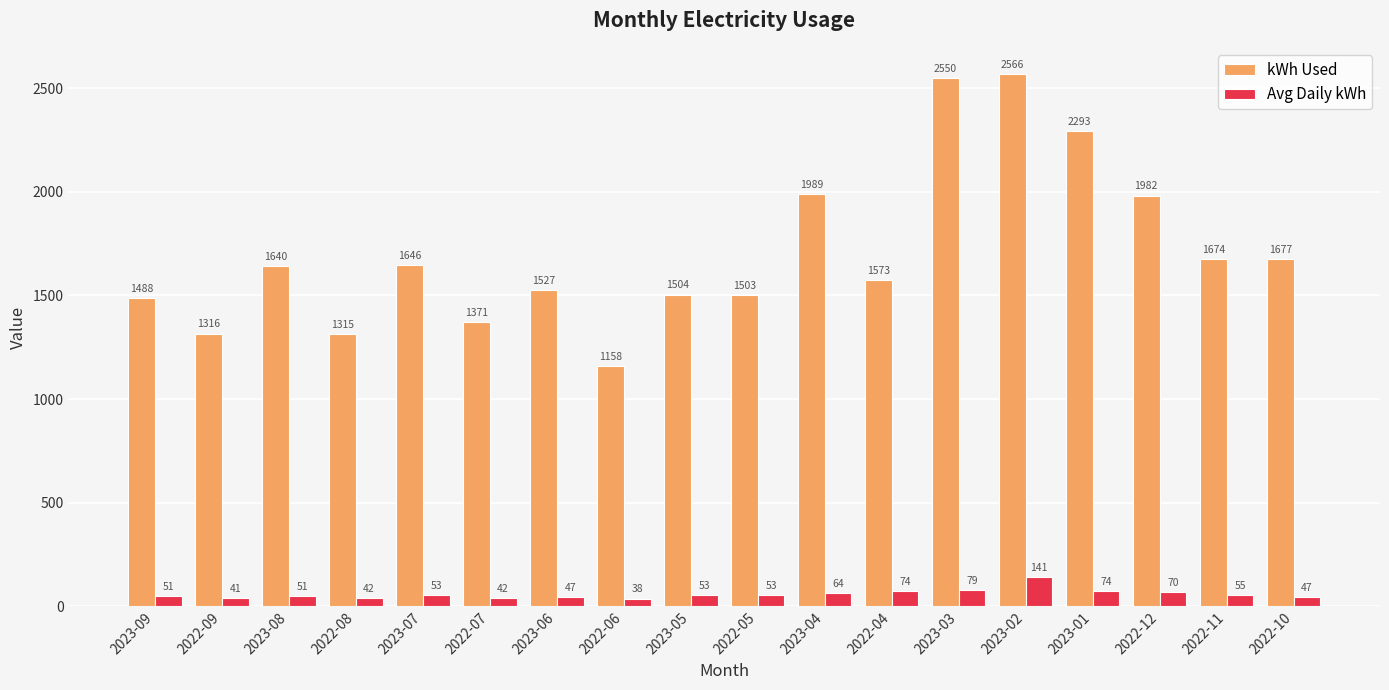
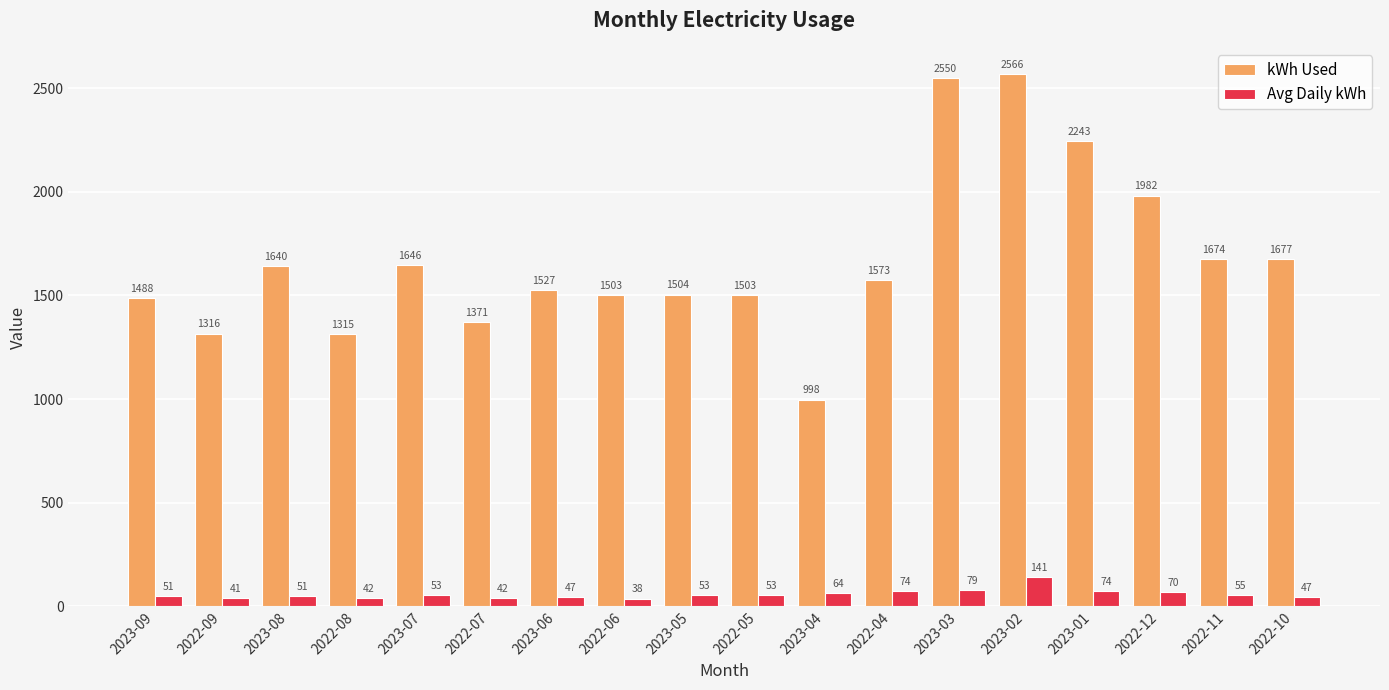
kWh Used, 2022-06: 1158 -> 1503
kWh Used, 2023-04: 1989 -> 998
kWh Used, 2023-01: 2293 -> 2243
